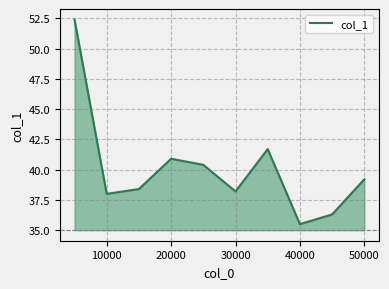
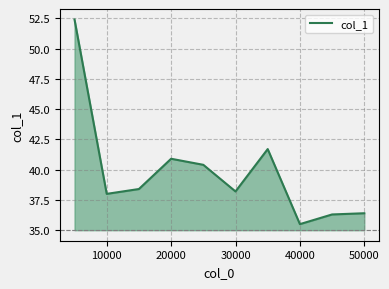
50000: 39.2 -> 36.4
